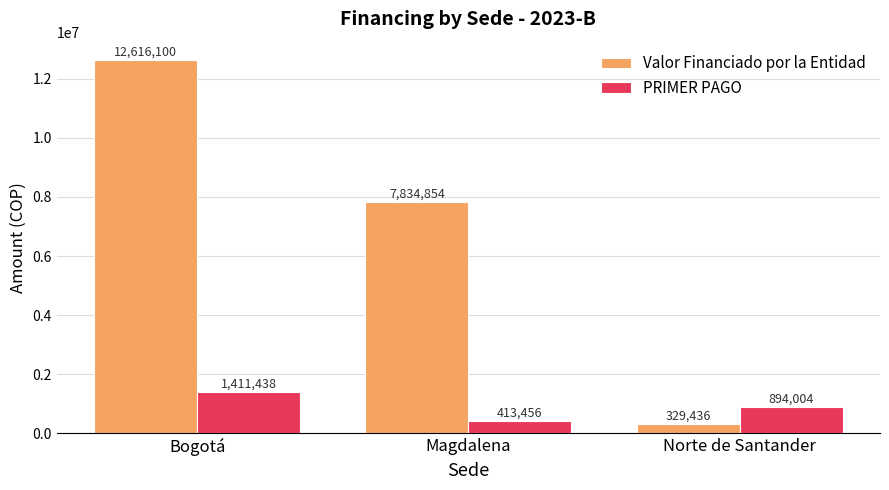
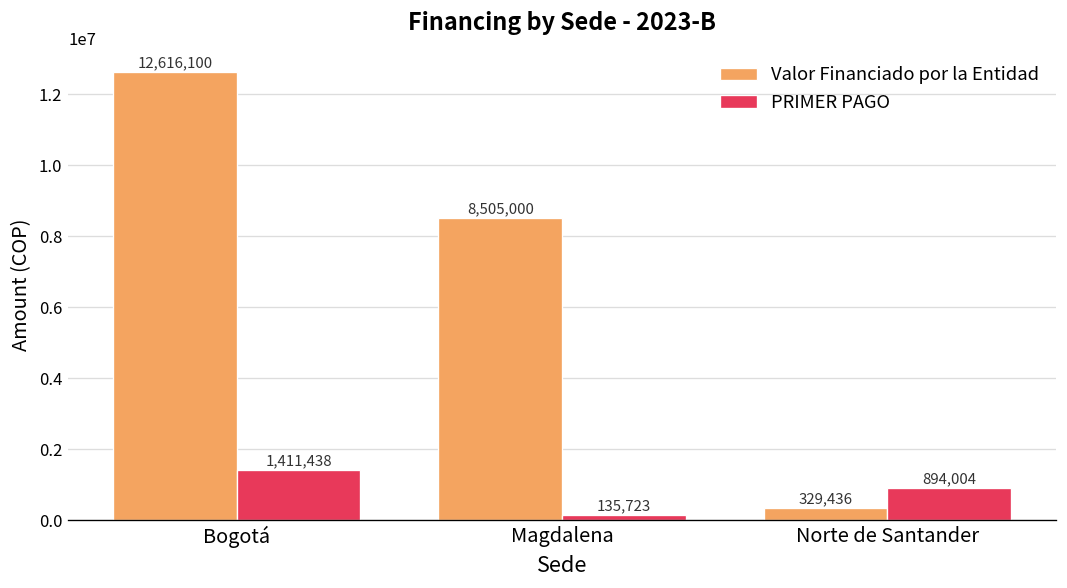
Valor Financiado por la Entidad, Magdalena: 7,834,854 -> 8,505,000
PRIMER PAGO, Magdalena: 413,456 -> 135,723
